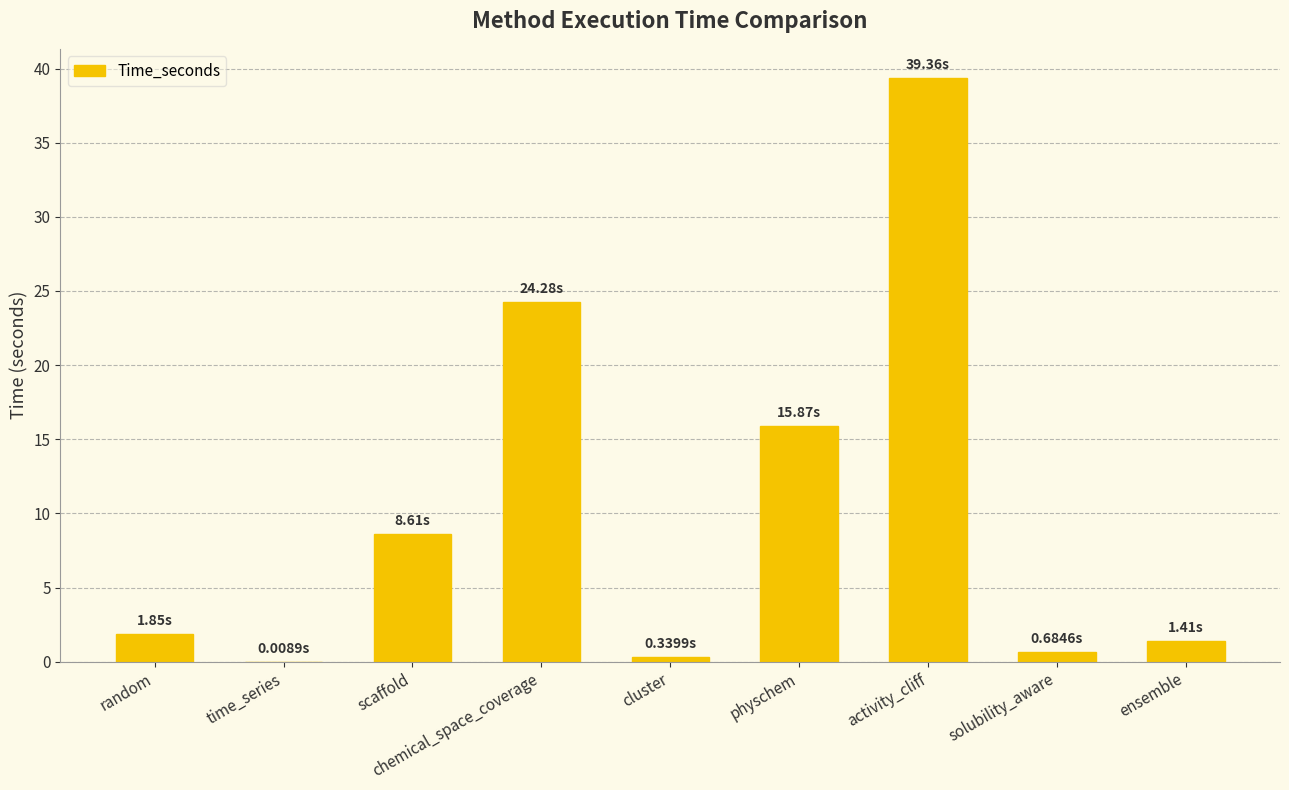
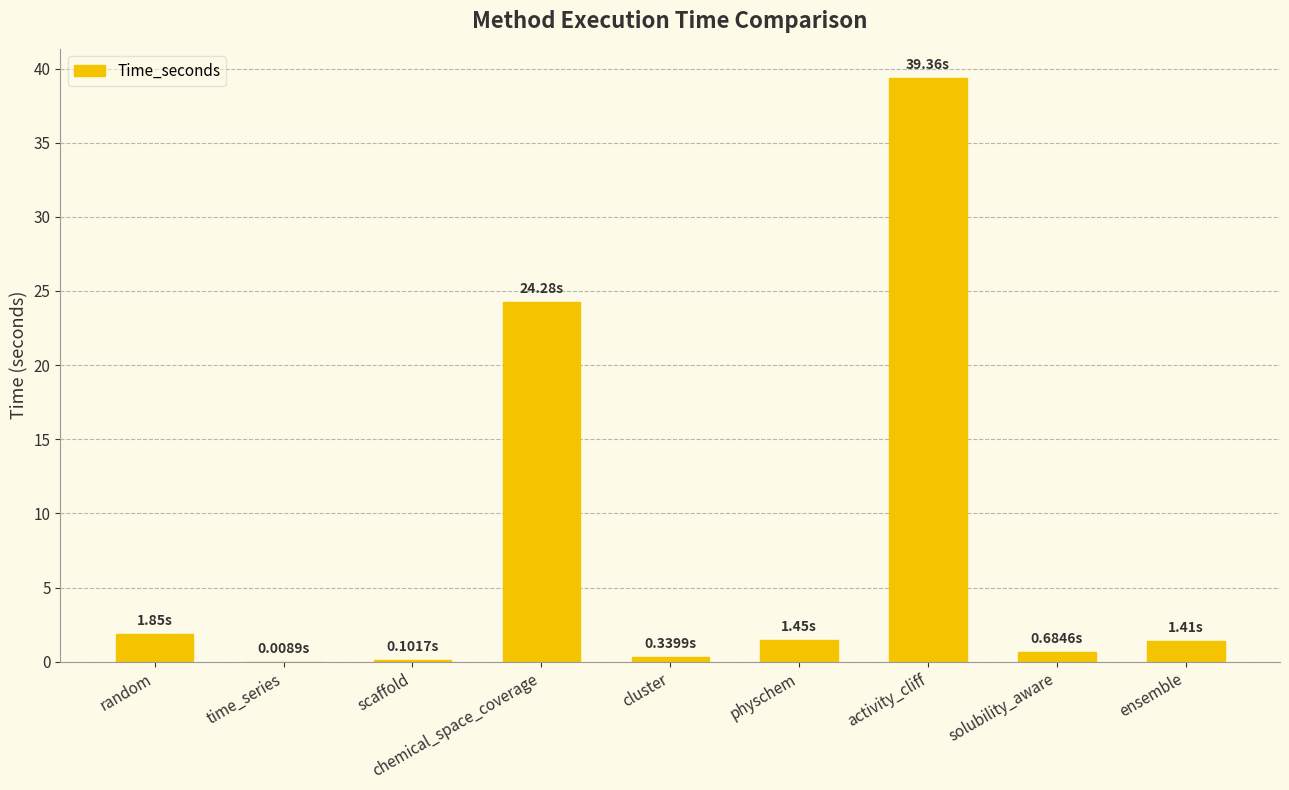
scaffold: 8.61s -> 0.1017s
physchem: 15.87s -> 1.45s
